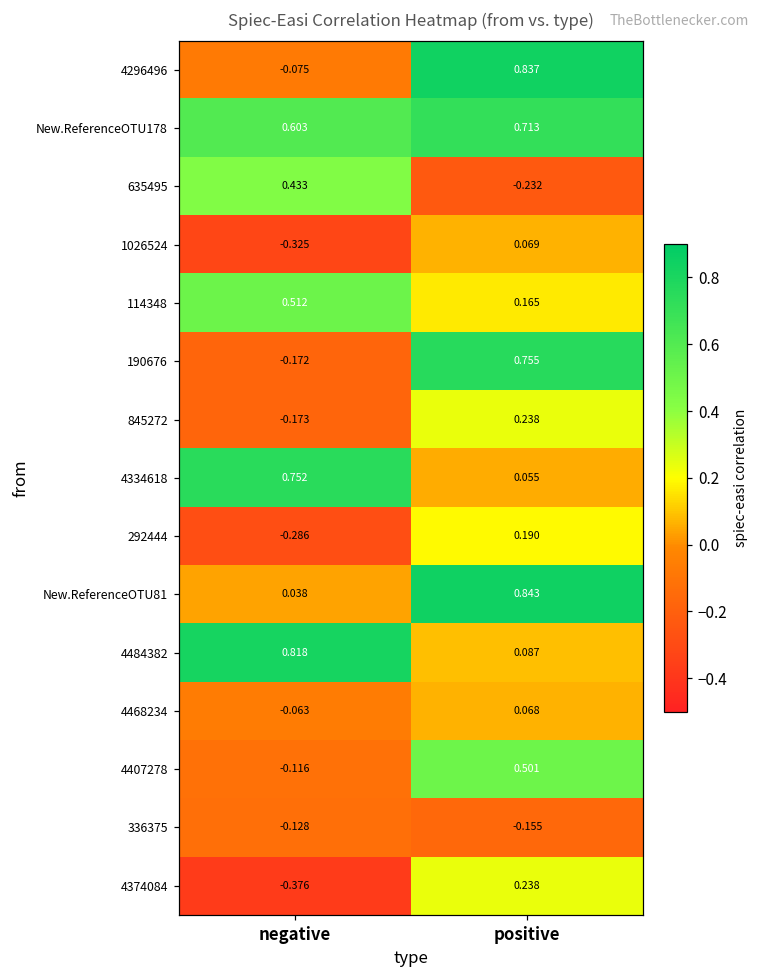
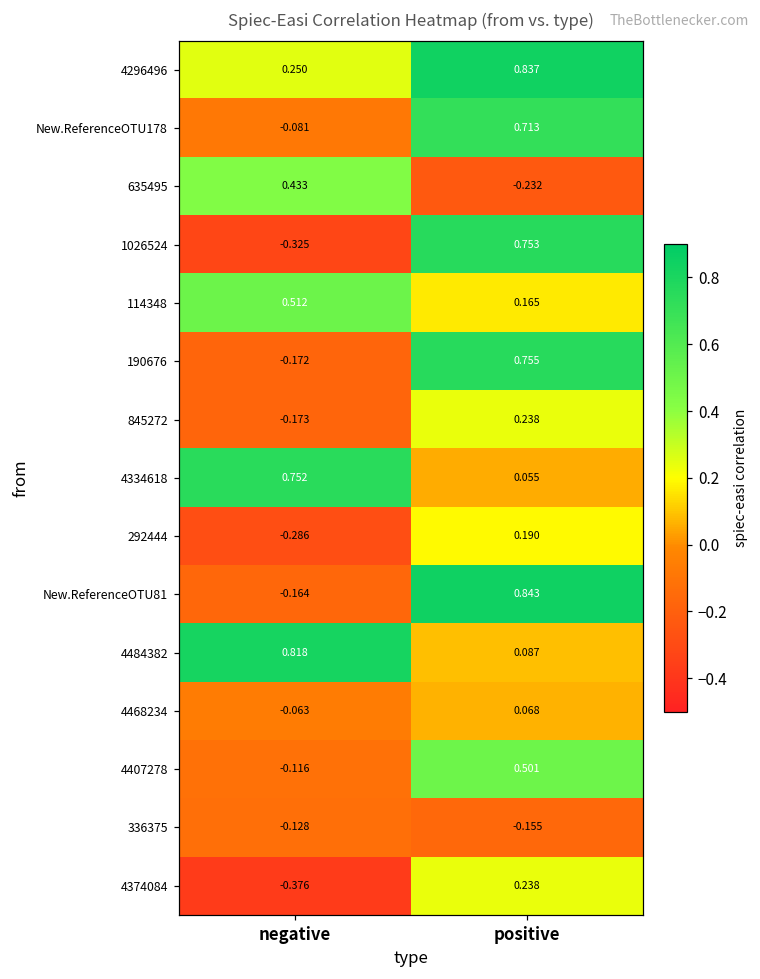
4296496, negative: -0.075 -> 0.250
New.ReferenceOTU178, negative: 0.603 -> -0.081
1026524, positive: 0.069 -> 0.753
New.ReferenceOTU81, negative: 0.038 -> -0.164
